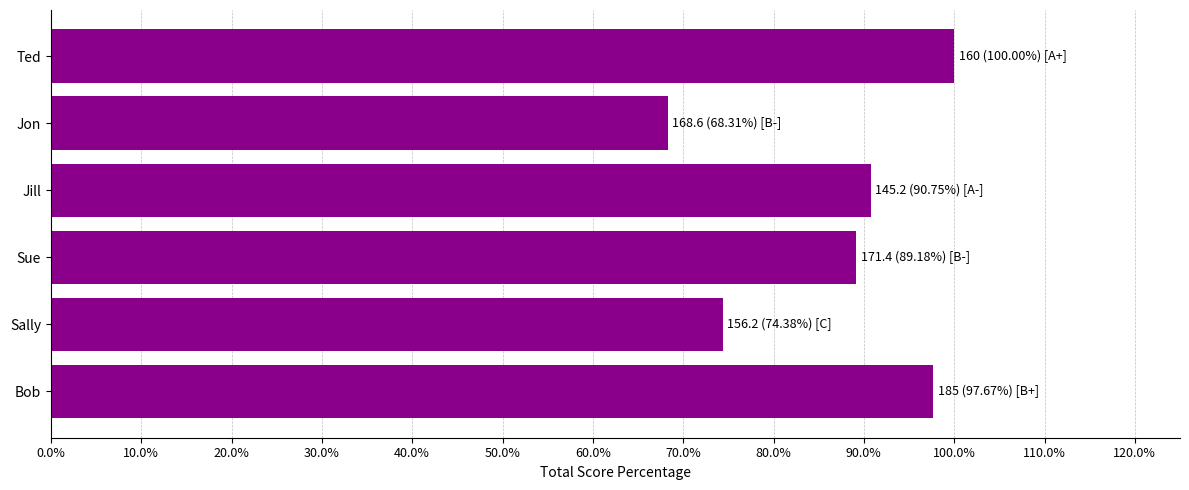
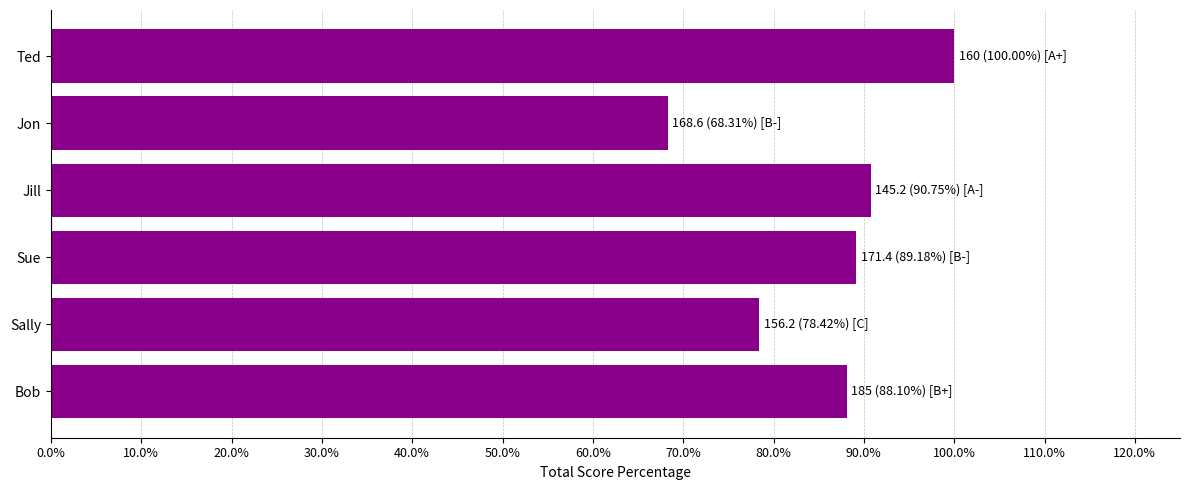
Sally: (74.38%) -> (78.42%)
Bob: (97.67%) -> (88.10%)
